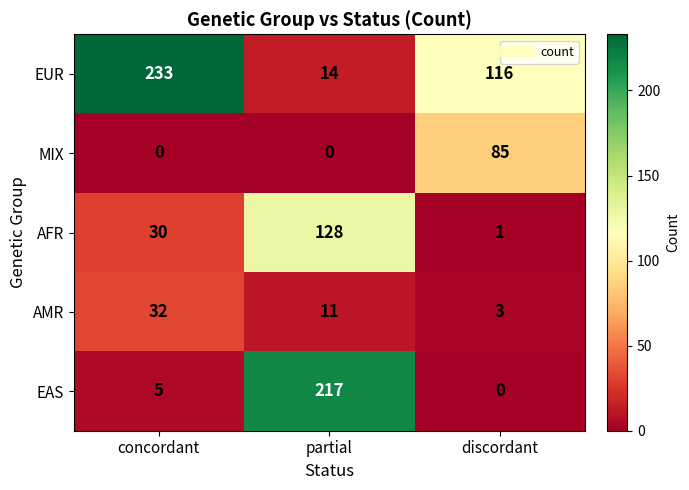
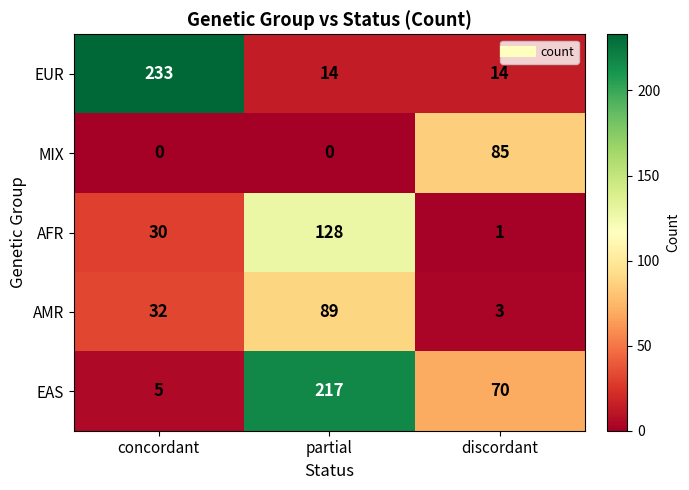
EUR, discordant: 116 -> 14
AMR, partial: 11 -> 89
EAS, discordant: 0 -> 70
